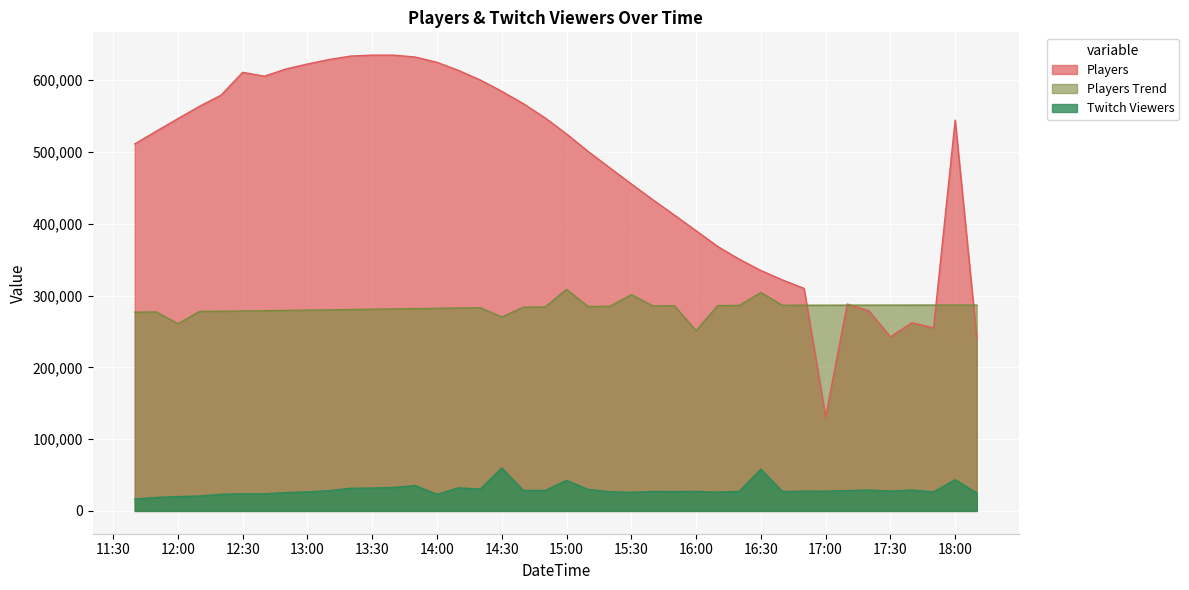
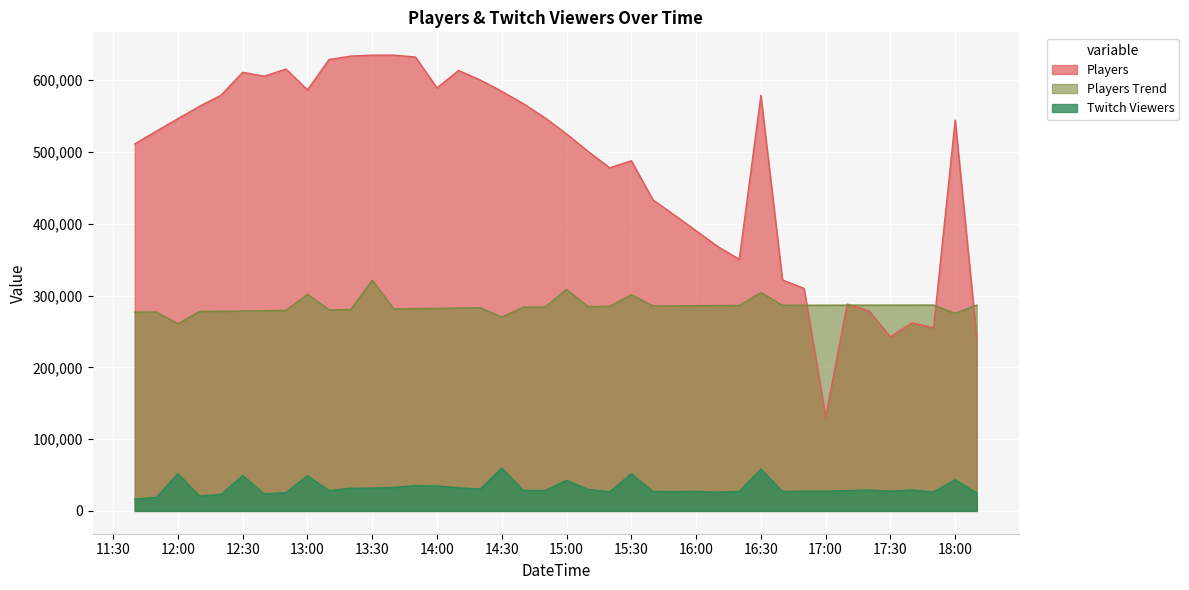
Twitch Viewers, 12:00: 20,000 -> 50,000
Twitch Viewers, 12:30: 20,000 -> 50,000
Players, 13:00: 620,000 -> 590,000
Players Trend, 13:00: 280,000 -> 300,000
Twitch Viewers, 13:00: 30,000 -> 50,000
Players Trend, 13:30: 280,000 -> 320,000
Players, 14:00: 620,000 -> 590,000
Twitch Viewers, 14:00: 20,000 -> 30,000
Players, 15:30: 460,000 -> 490,000
Twitch Viewers, 15:30: 30,000 -> 50,000
Players Trend, 16:00: 250,000 -> 290,000
Players, 16:30: 330,000 -> 580,000
Players Trend, 18:00: 290,000 -> 280,000
